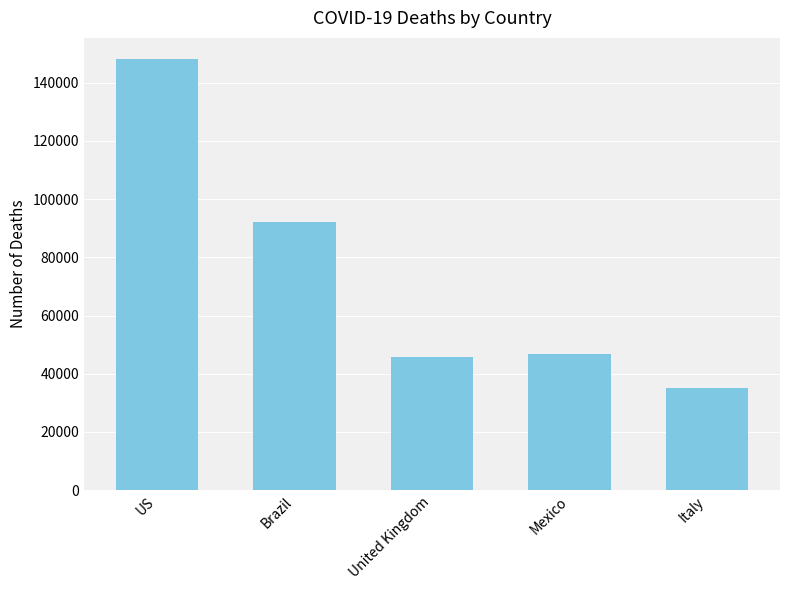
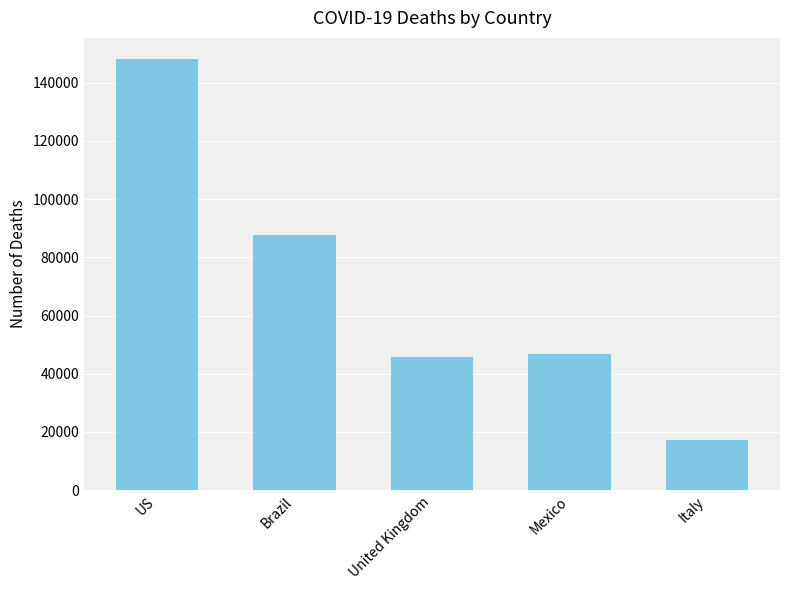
Brazil: 92000 -> 88000
Italy: 35000 -> 17000
